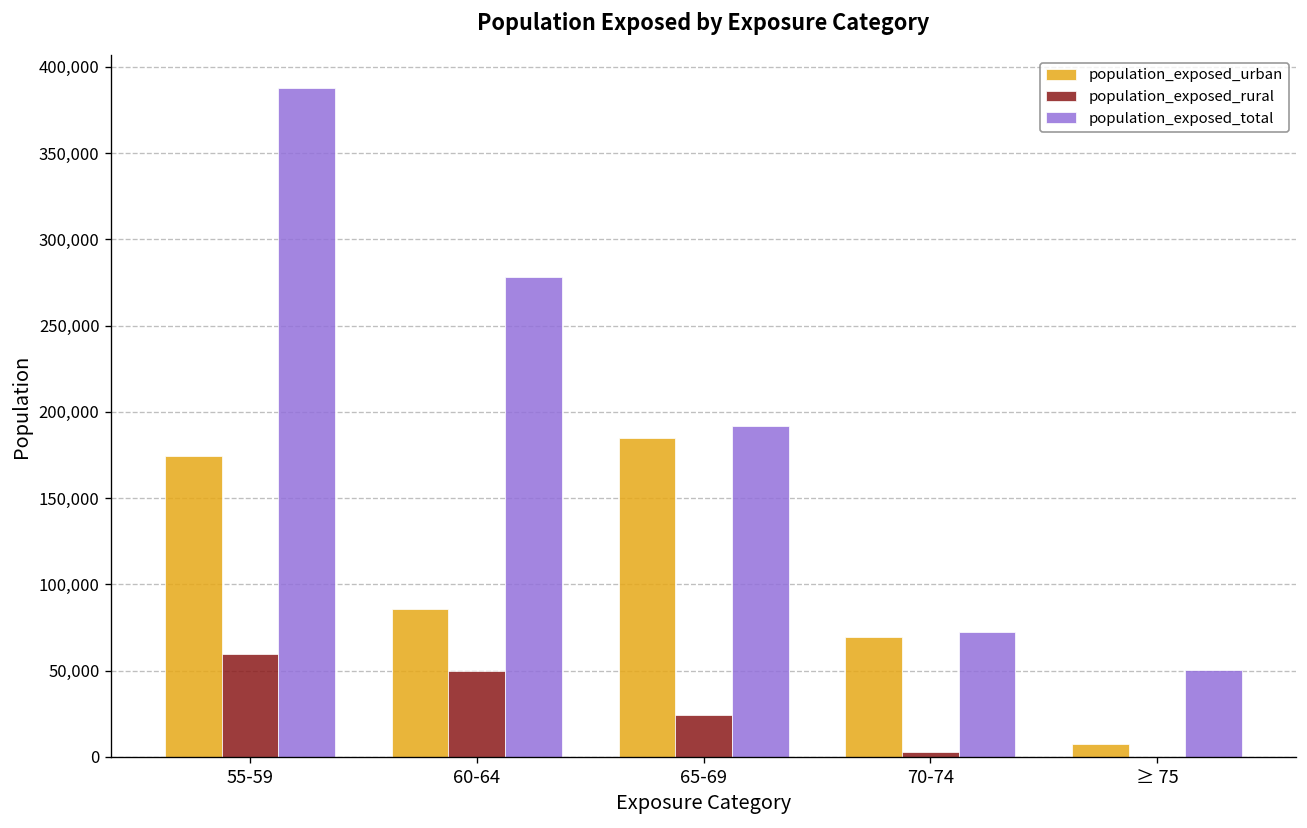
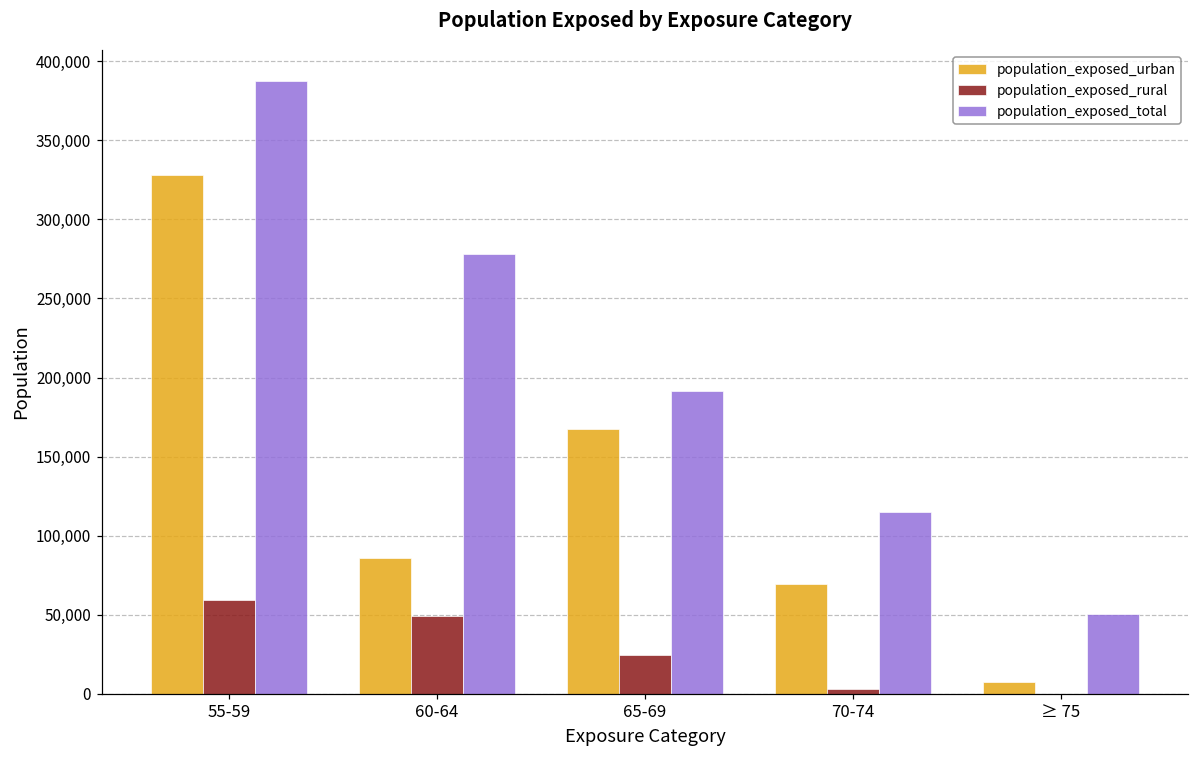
population_exposed_urban, 55-59: 174,000 -> 328,000
population_exposed_urban, 65-69: 185,000 -> 167,000
population_exposed_total, 70-74: 72,000 -> 115,000
